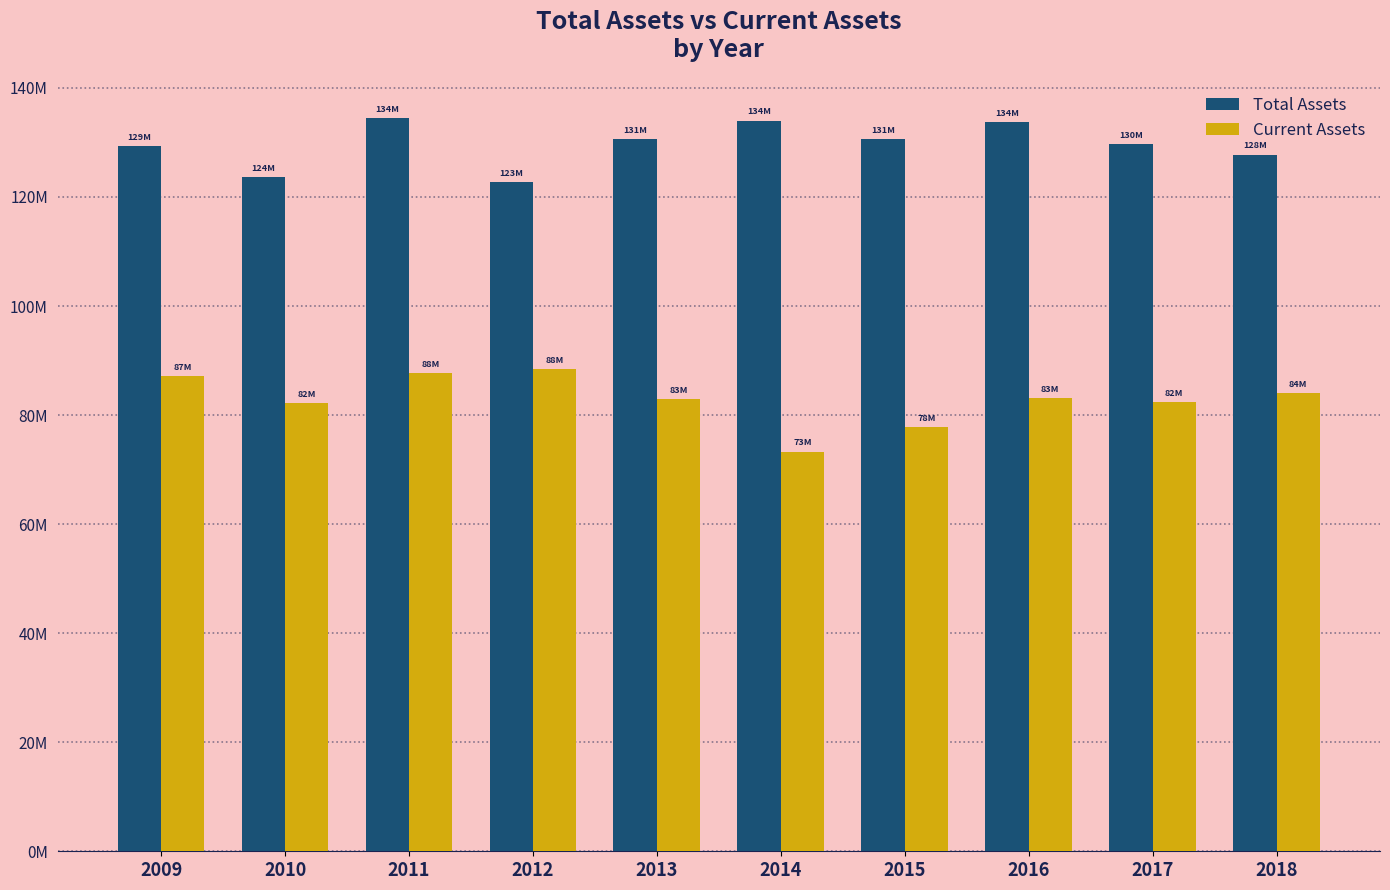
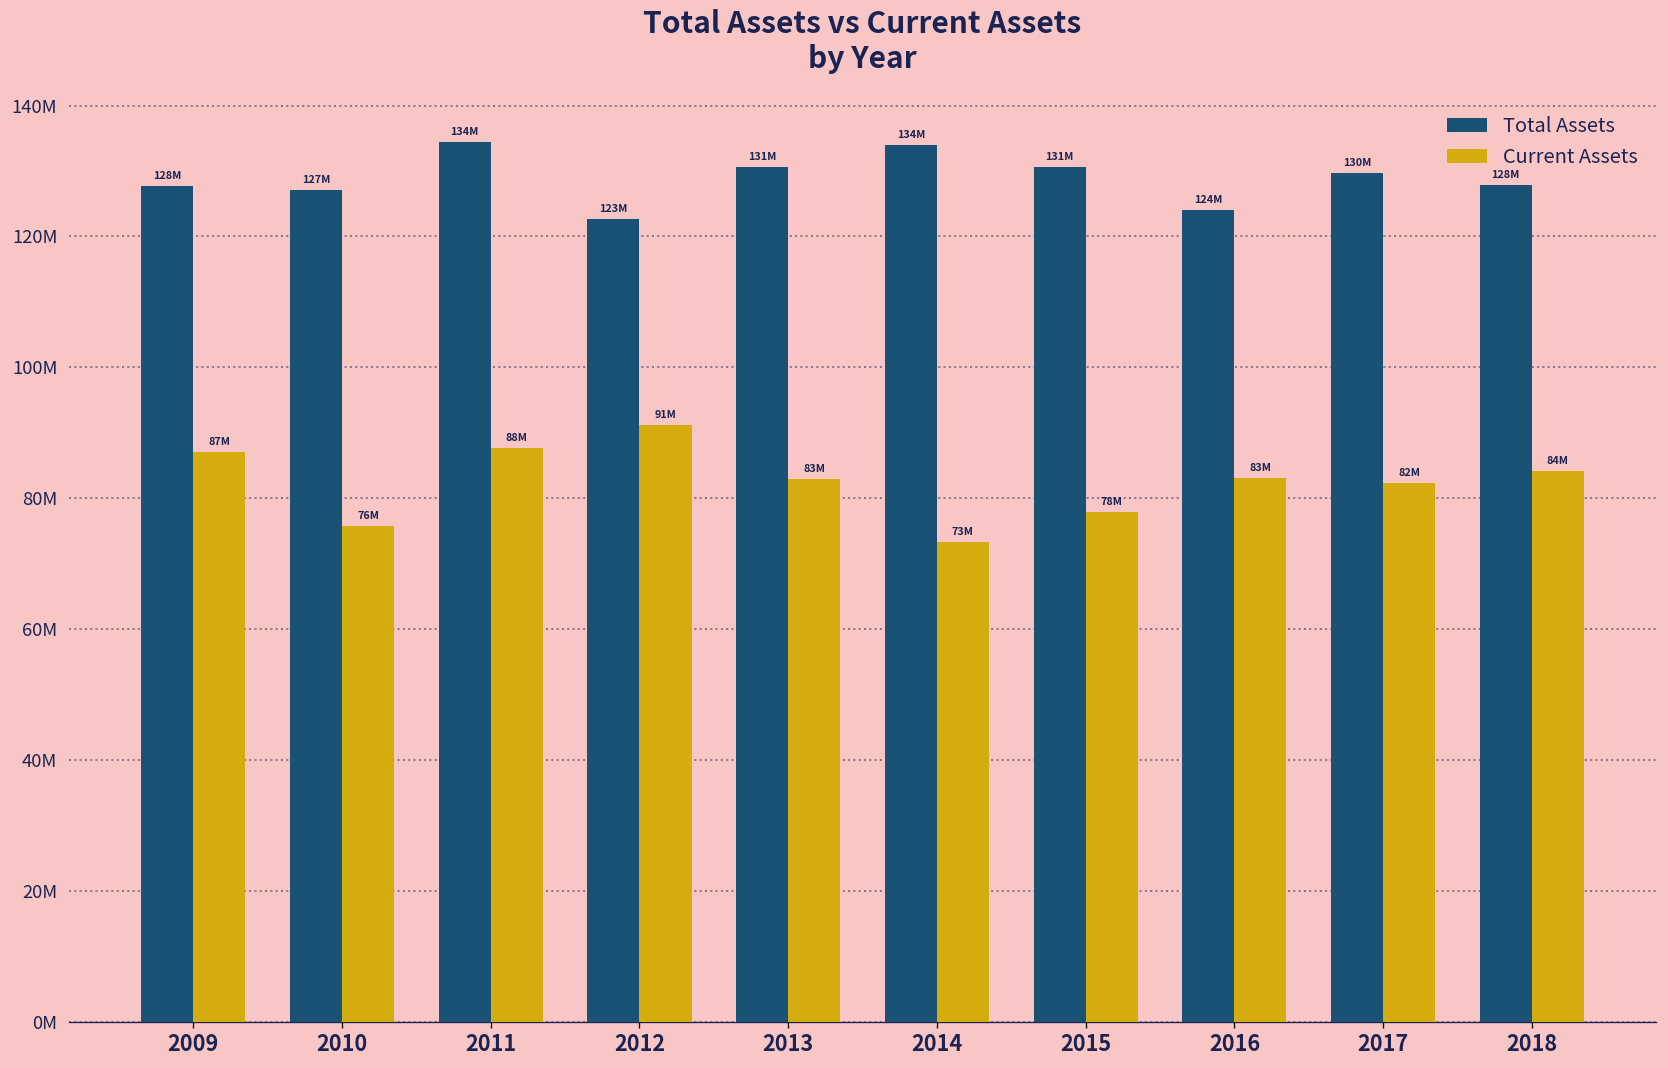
Total Assets, 2009: 129M -> 128M
Total Assets, 2010: 124M -> 127M
Current Assets, 2010: 82M -> 76M
Current Assets, 2012: 88M -> 91M
Total Assets, 2016: 134M -> 124M
